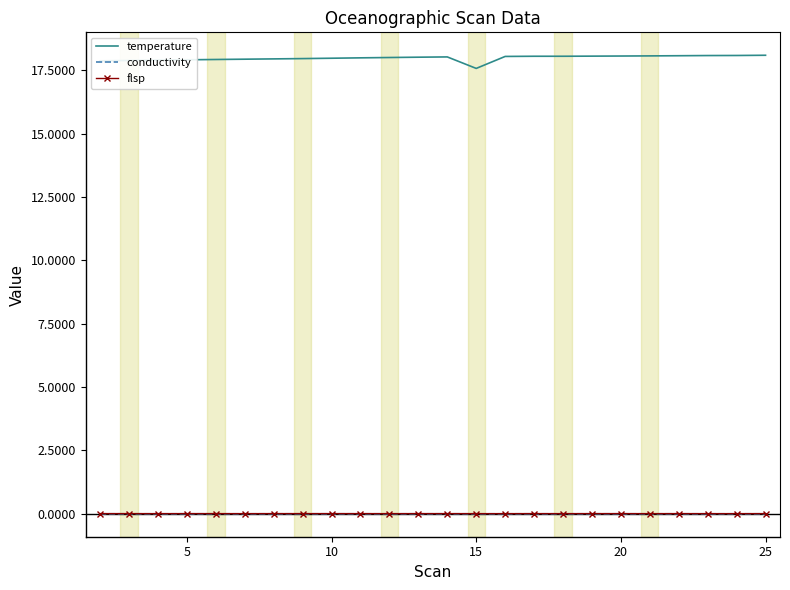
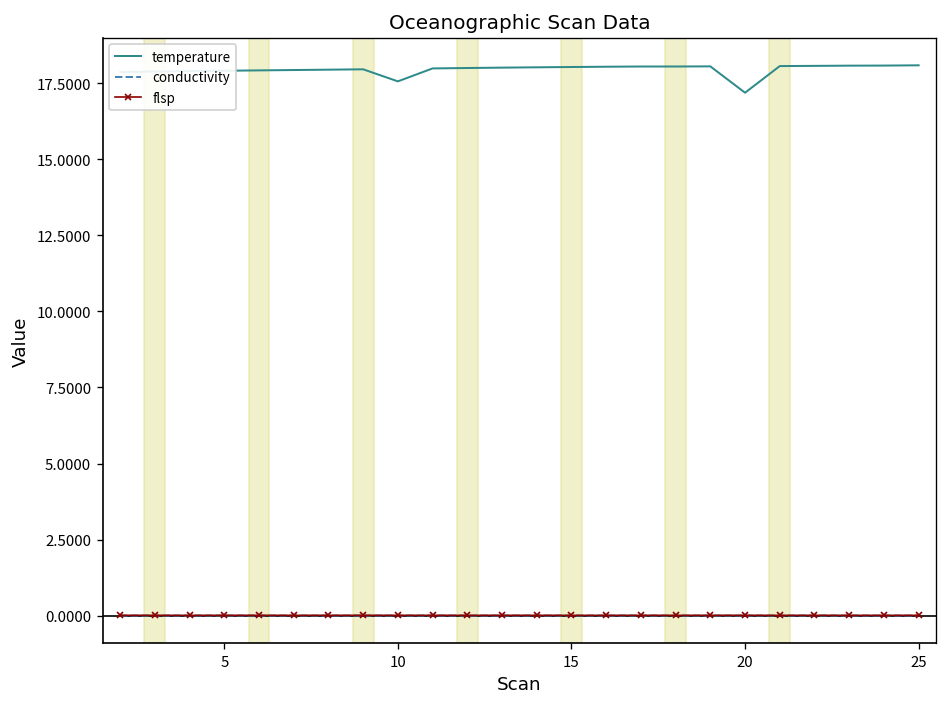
temperature, 10: 18.0 -> 17.6
temperature, 15: 17.6 -> 18.0
temperature, 20: 18.1 -> 17.2
